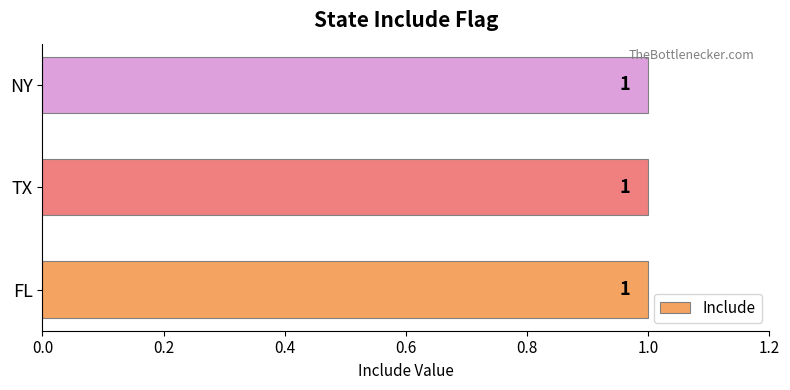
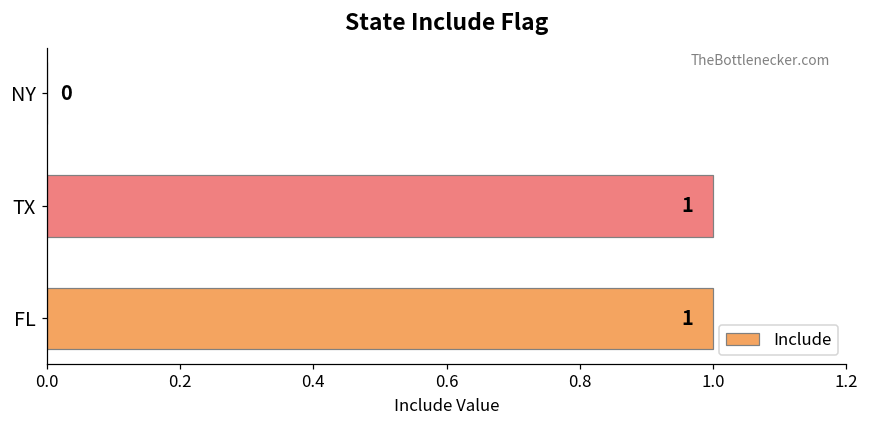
NY: 1 -> 0
